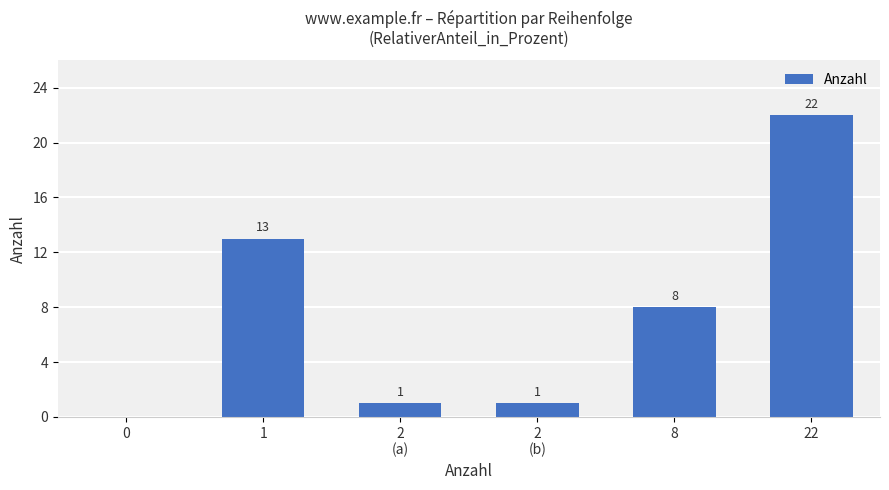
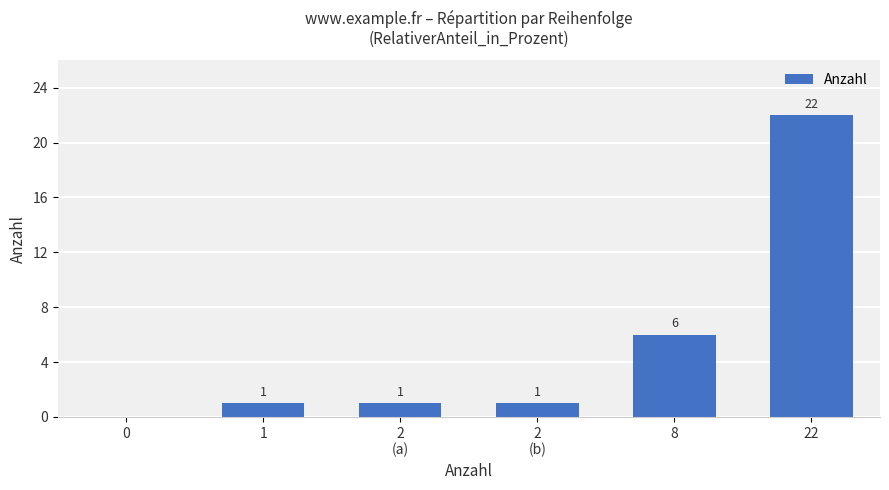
1: 13 -> 1
8: 8 -> 6
